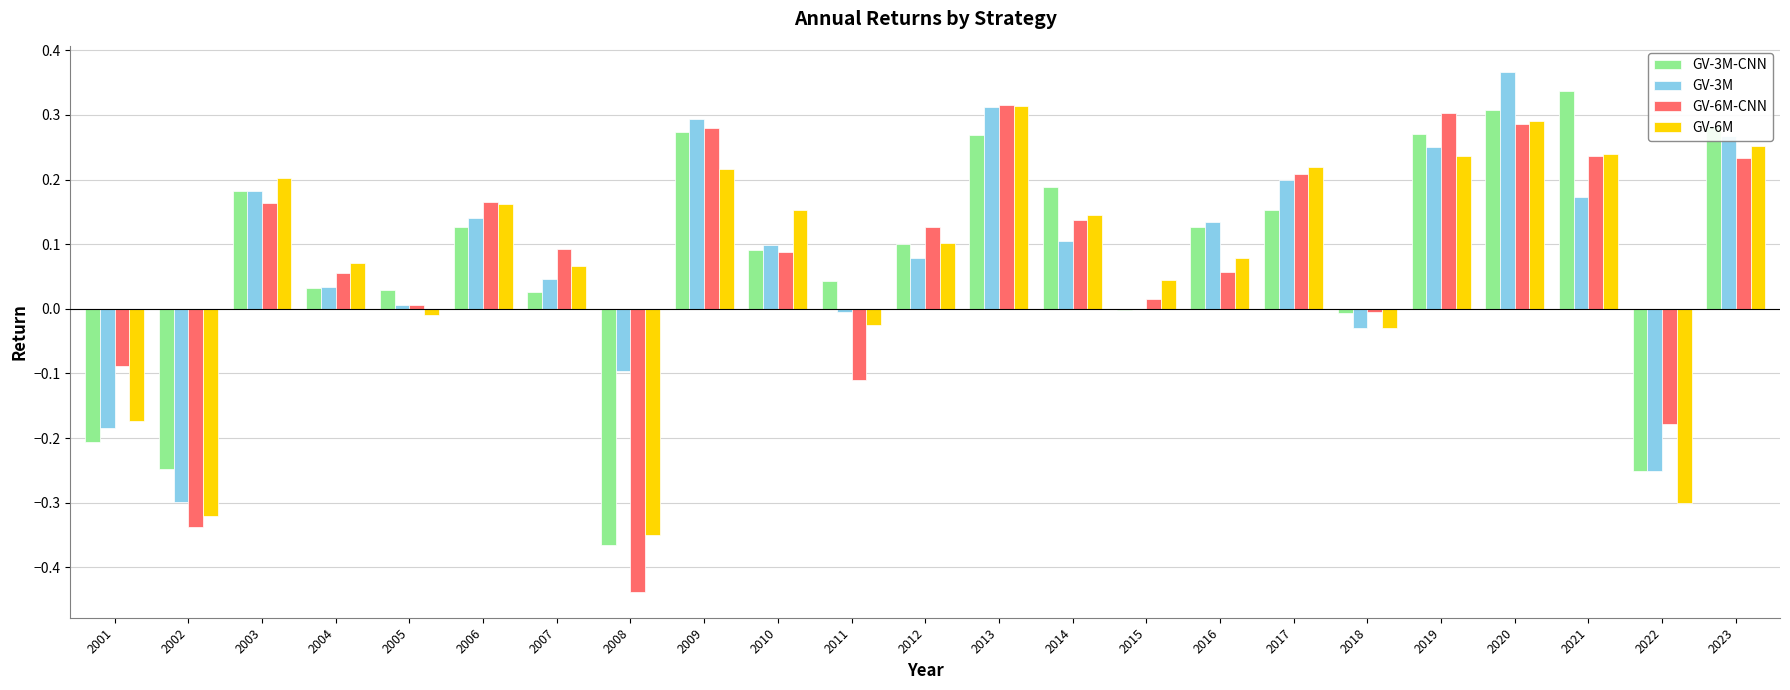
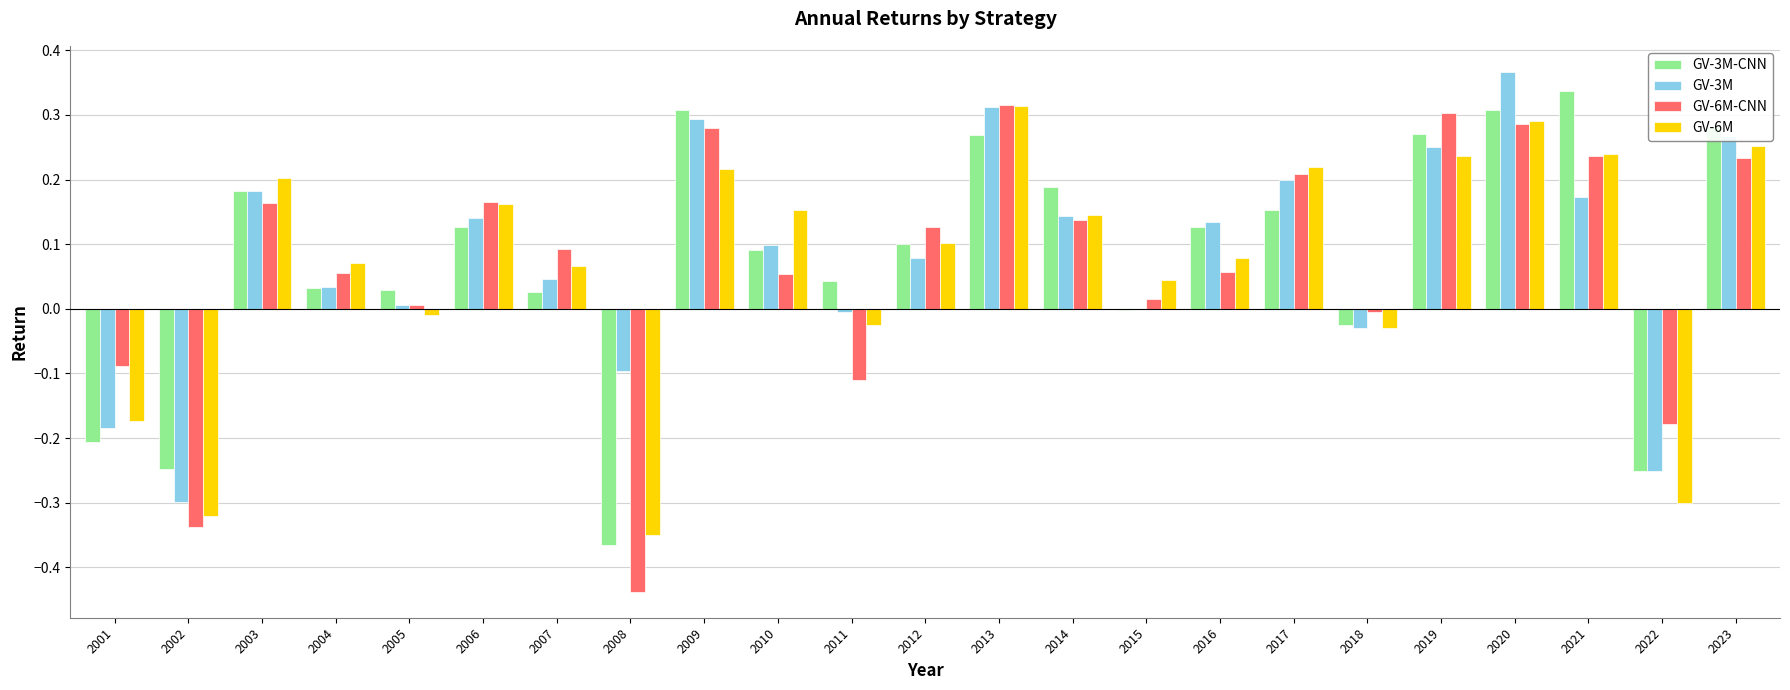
GV-3M-CNN, 2009: 0.27 -> 0.31
GV-6M-CNN, 2010: 0.09 -> 0.05
GV-3M, 2014: 0.10 -> 0.14
GV-3M-CNN, 2018: -0.01 -> -0.03
